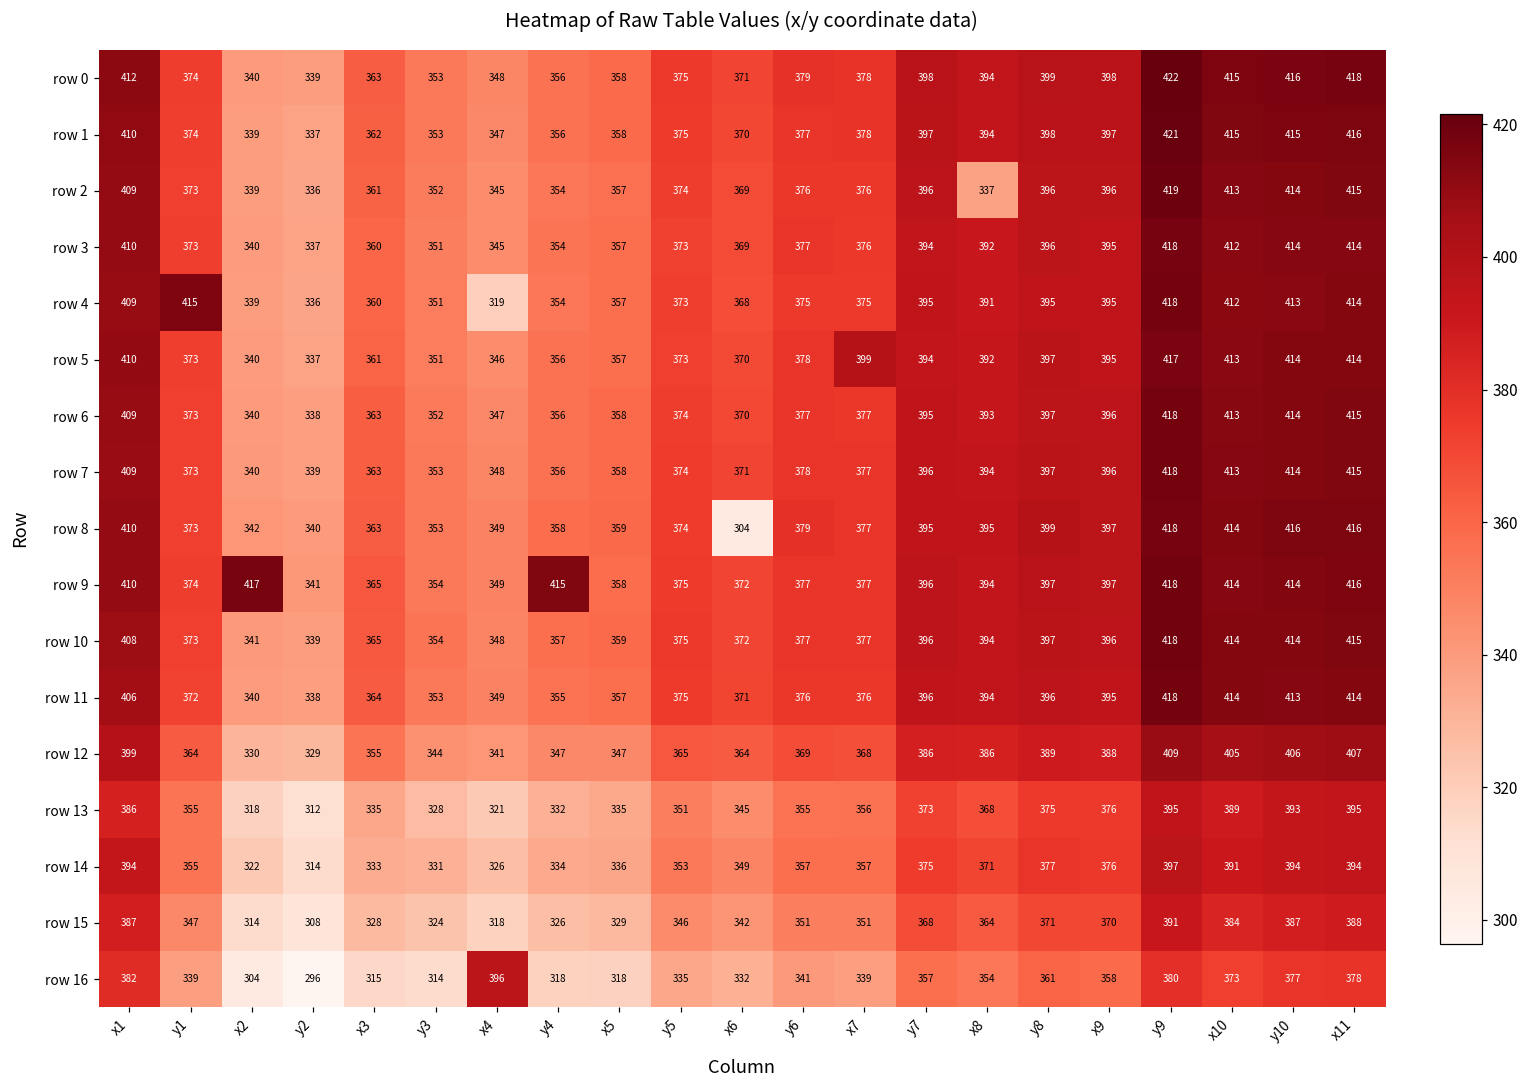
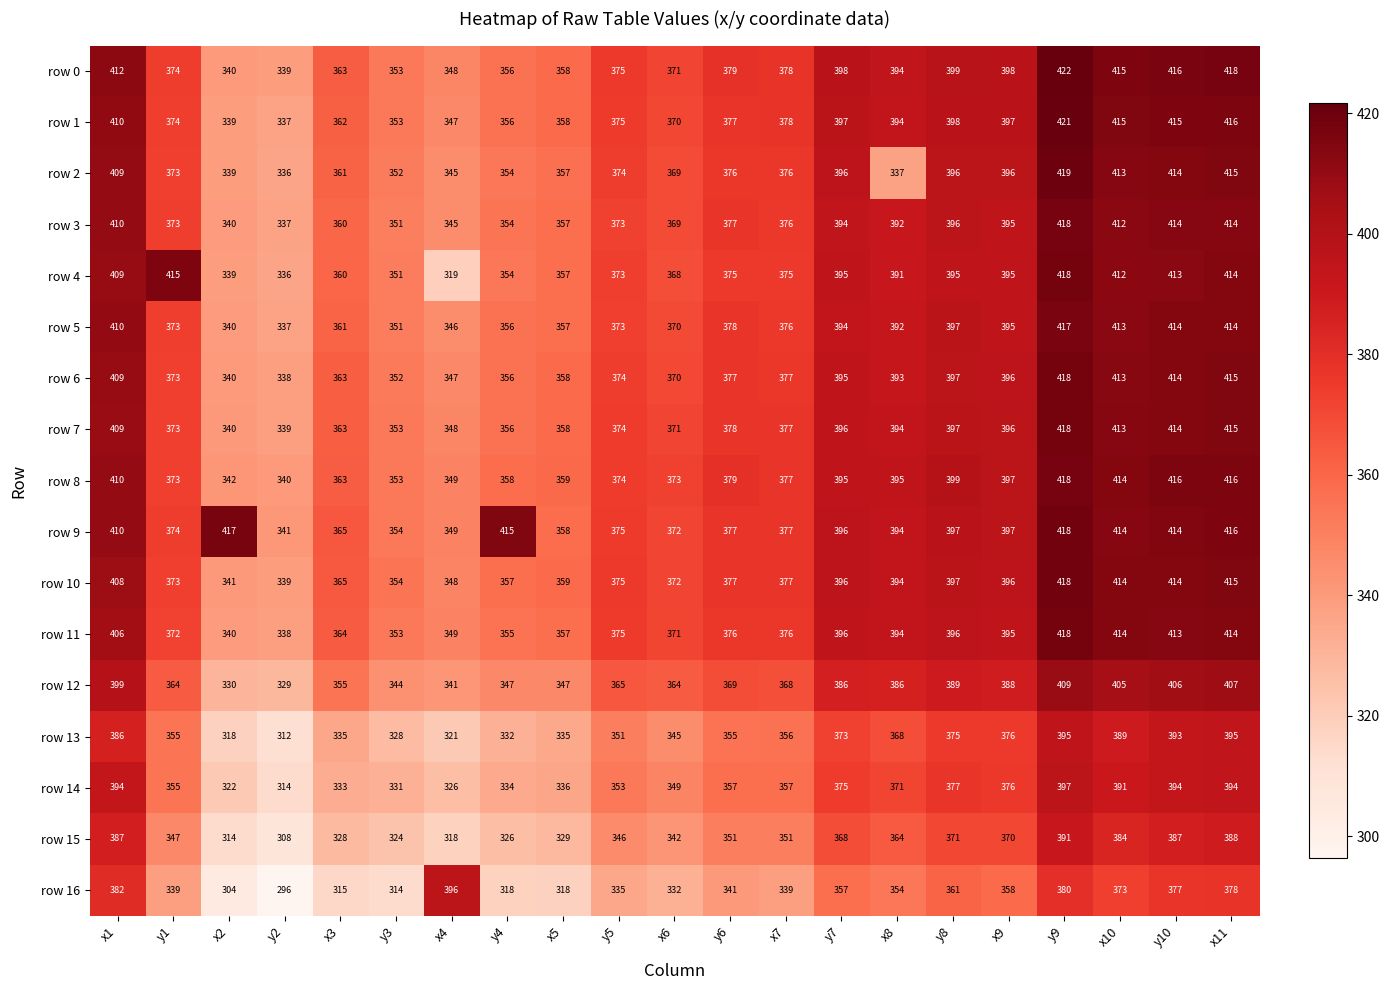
row 5, x7: 399 -> 376
row 8, x6: 304 -> 373
